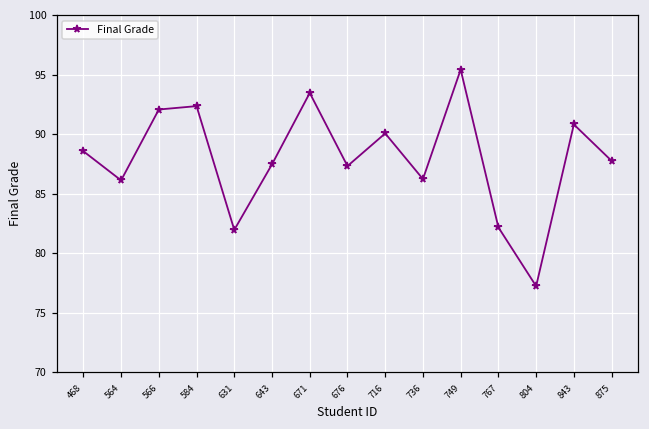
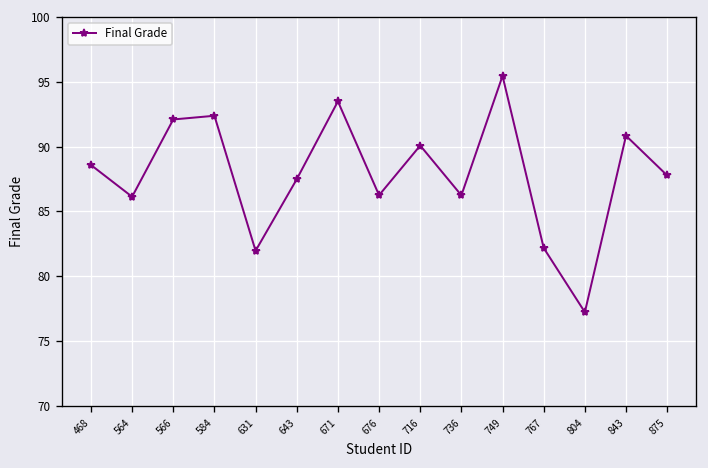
676: 87.3 -> 86.2
